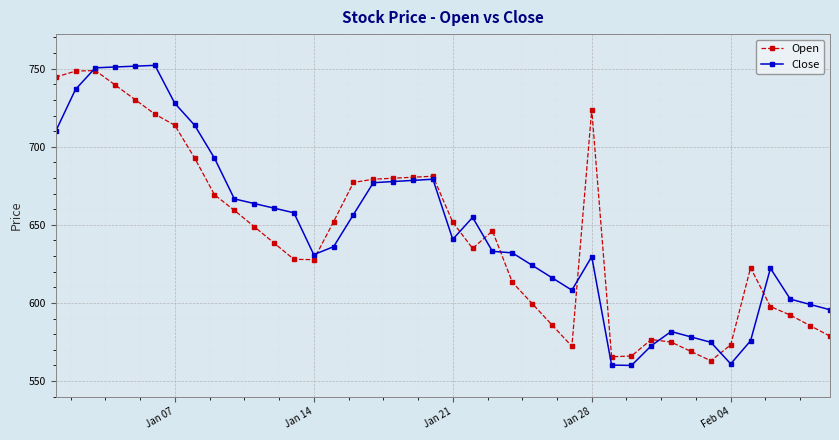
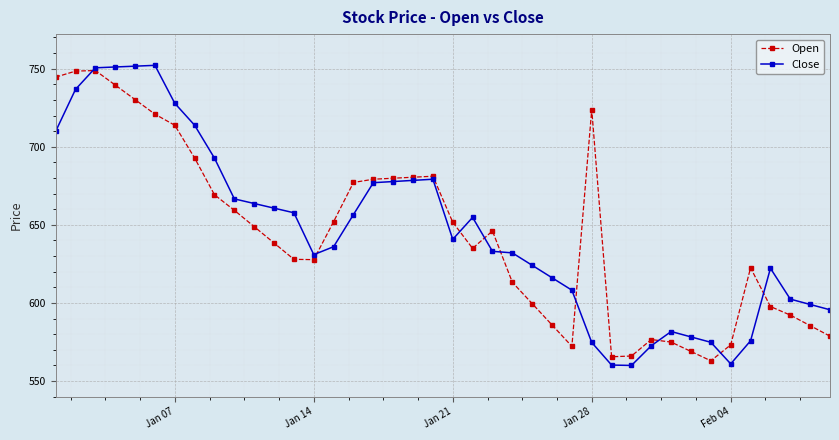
Close, Jan 28: 630 -> 575
